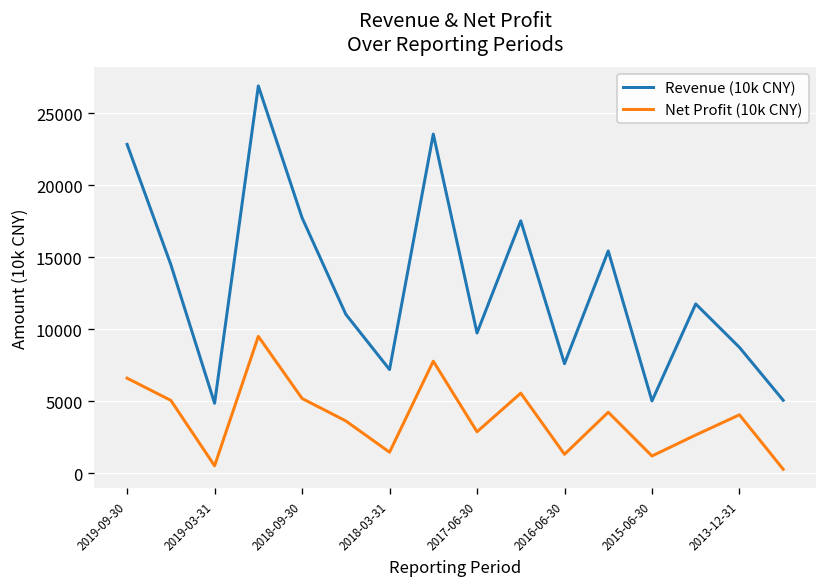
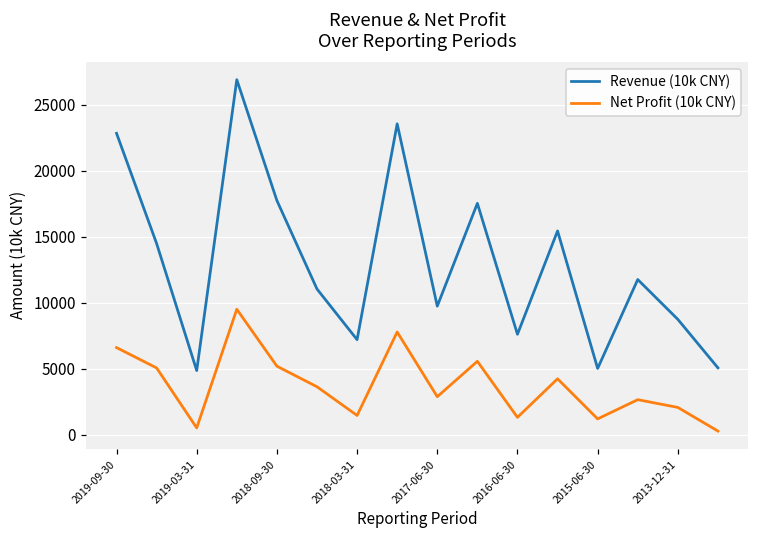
Net Profit (10k CNY), 2013-12-31: 4100 -> 2100
